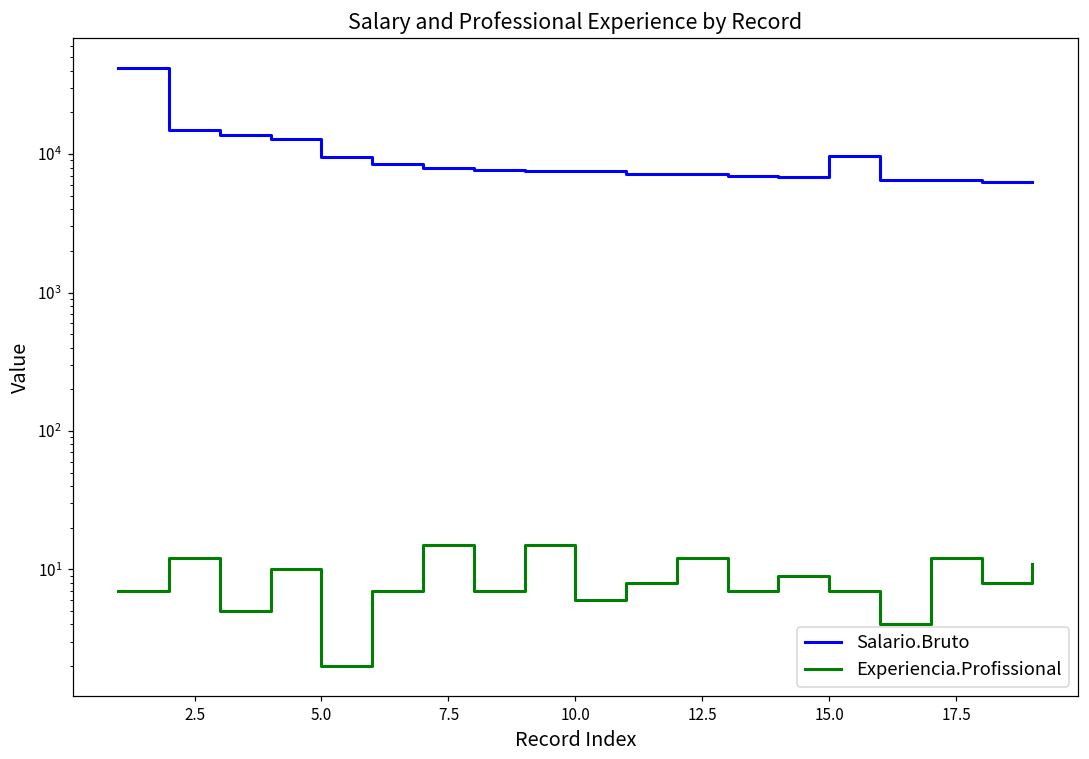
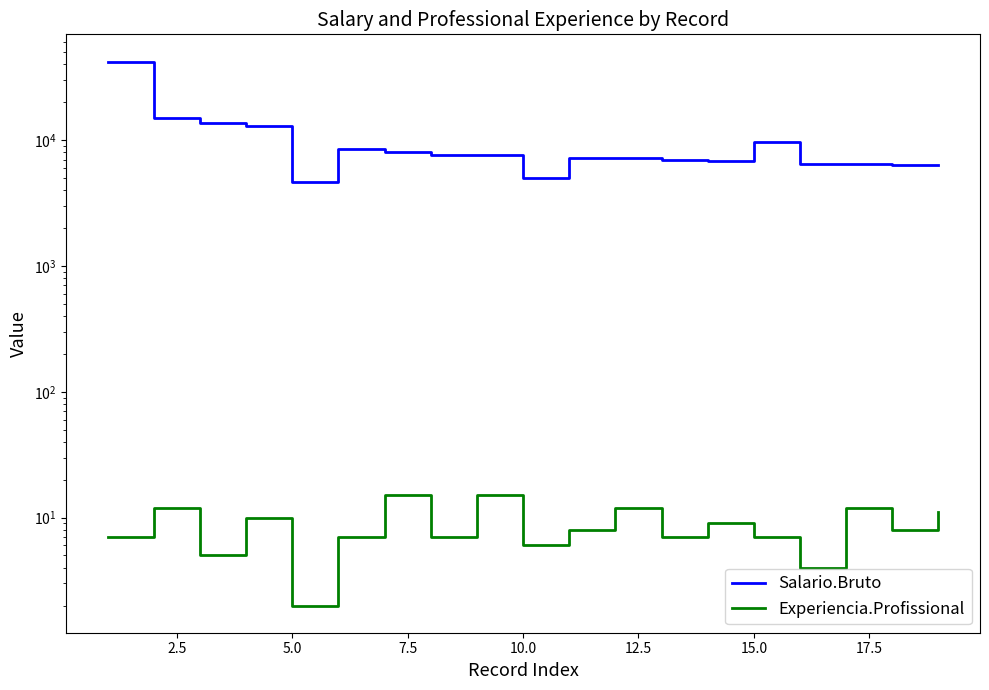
Salario.Bruto, 5.0: 10000 -> 4600
Salario.Bruto, 10.0: 8000 -> 5000
